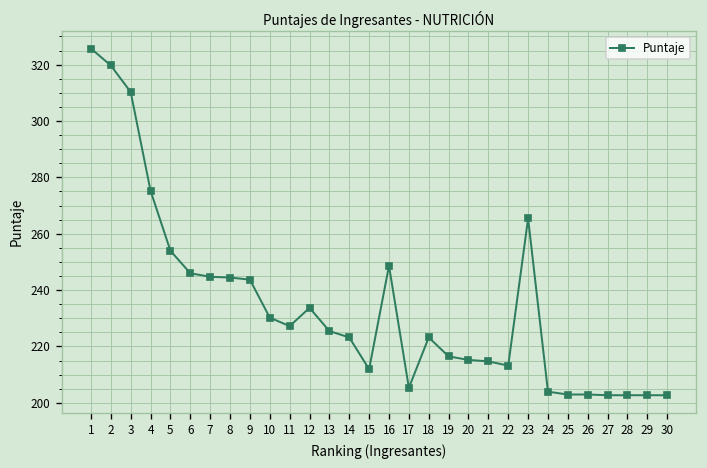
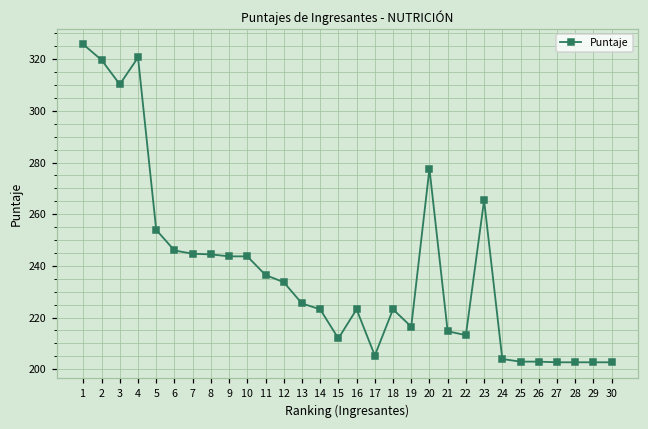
4: 275 -> 321
10: 230 -> 244
11: 227 -> 236
16: 249 -> 223
20: 215 -> 278
